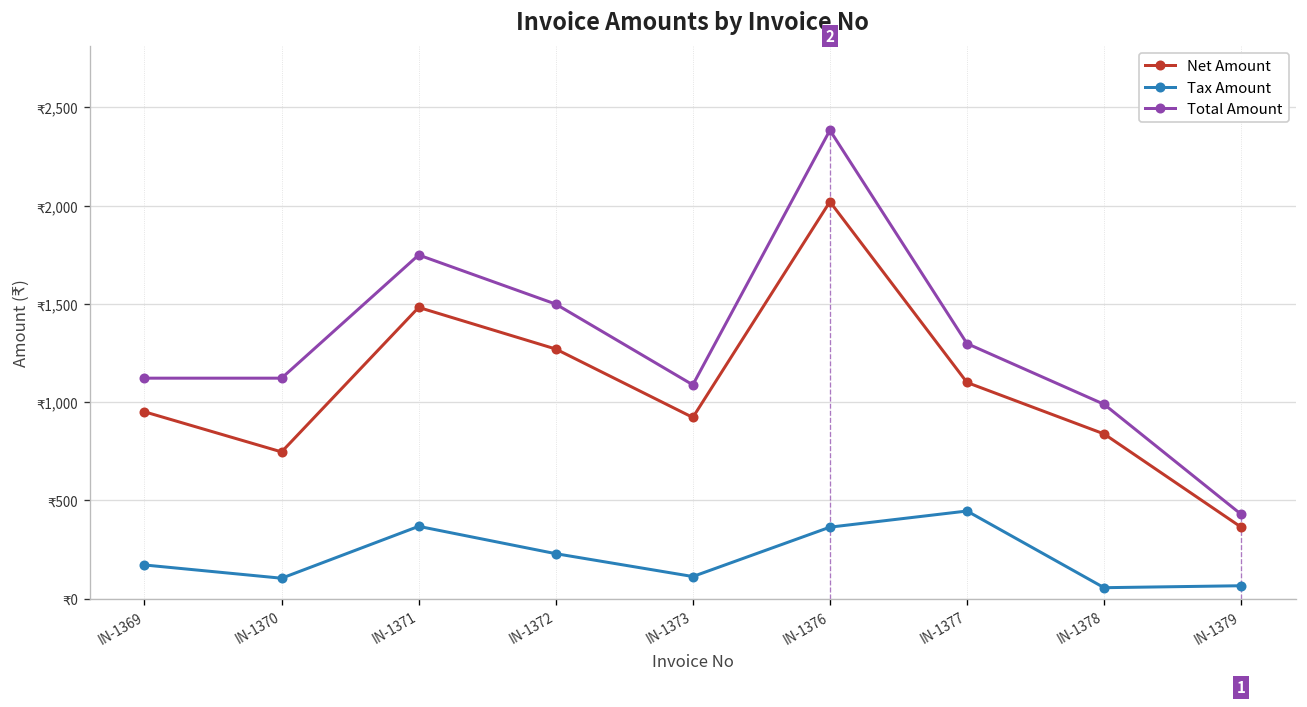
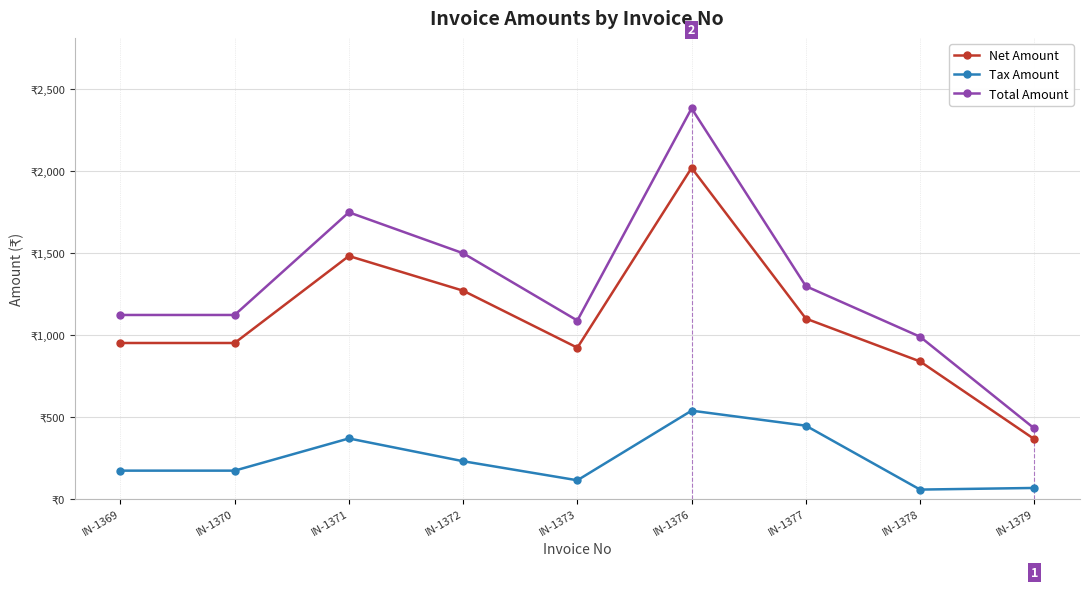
Net Amount, IN-1370: ₹750 -> ₹950
Tax Amount, IN-1370: ₹100 -> ₹170
Tax Amount, IN-1376: ₹360 -> ₹540
